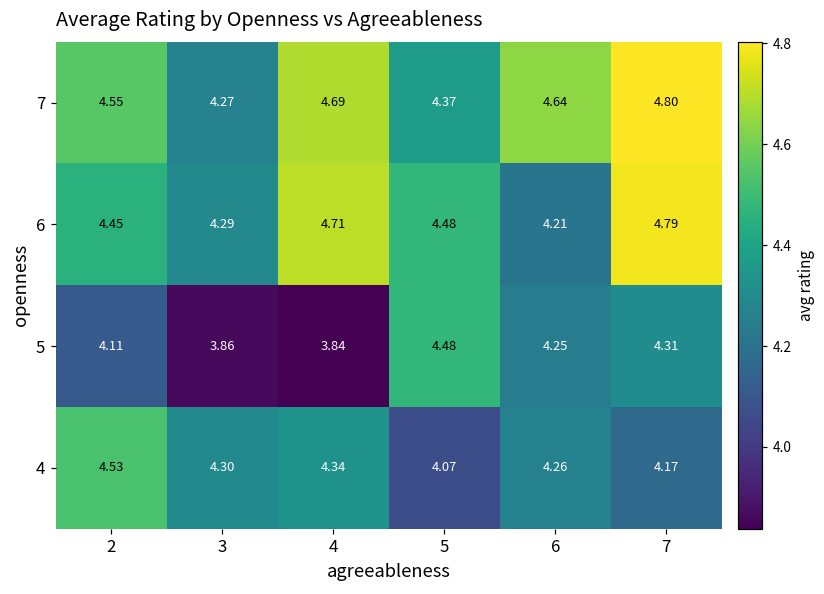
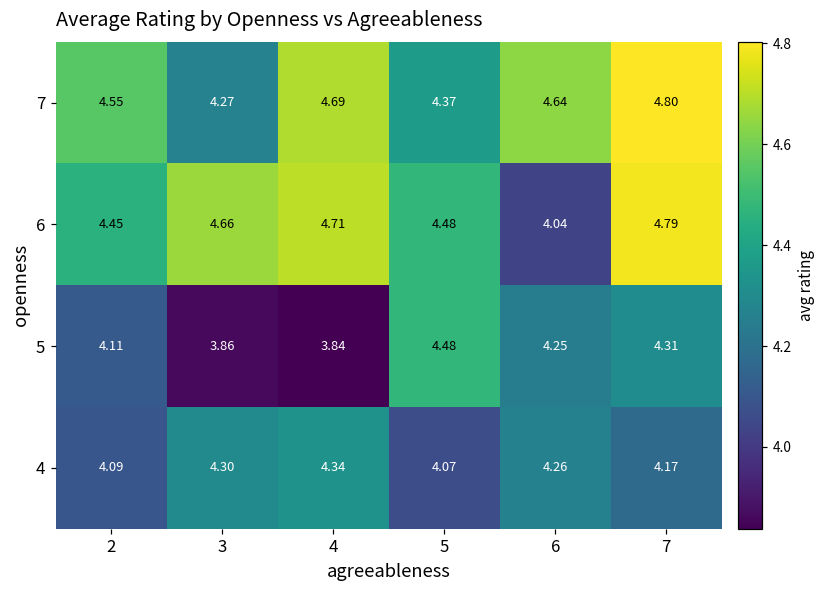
6, 3: 4.29 -> 4.66
6, 6: 4.21 -> 4.04
4, 2: 4.53 -> 4.09
